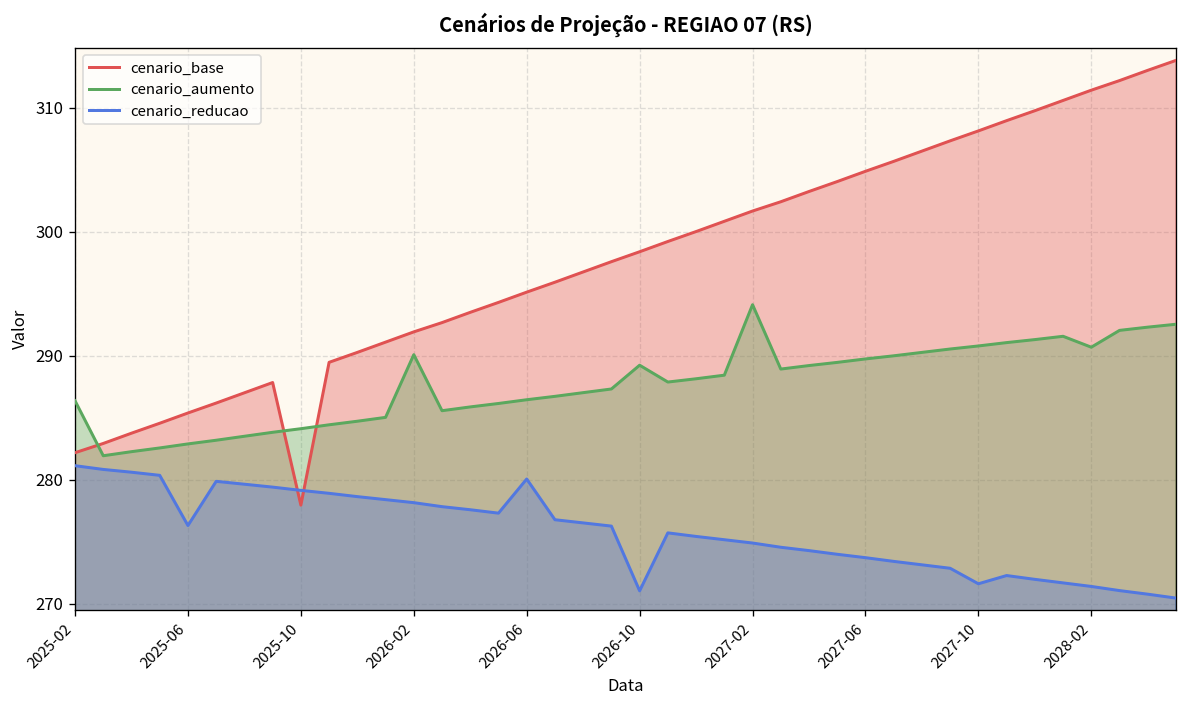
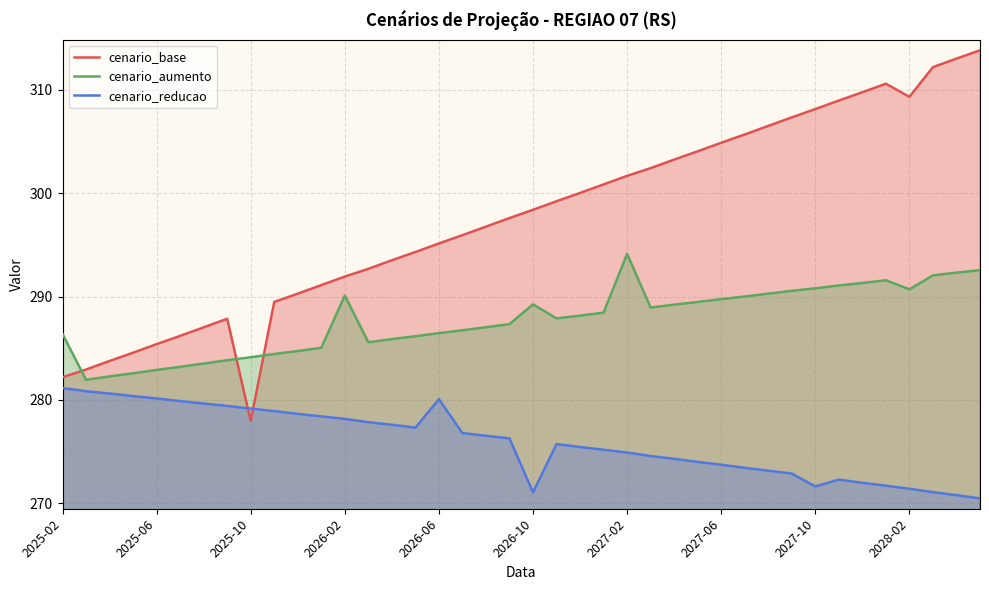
cenario_reducao, 2025-06: 276.3 -> 280.1
cenario_base, 2028-02: 311.4 -> 309.3
